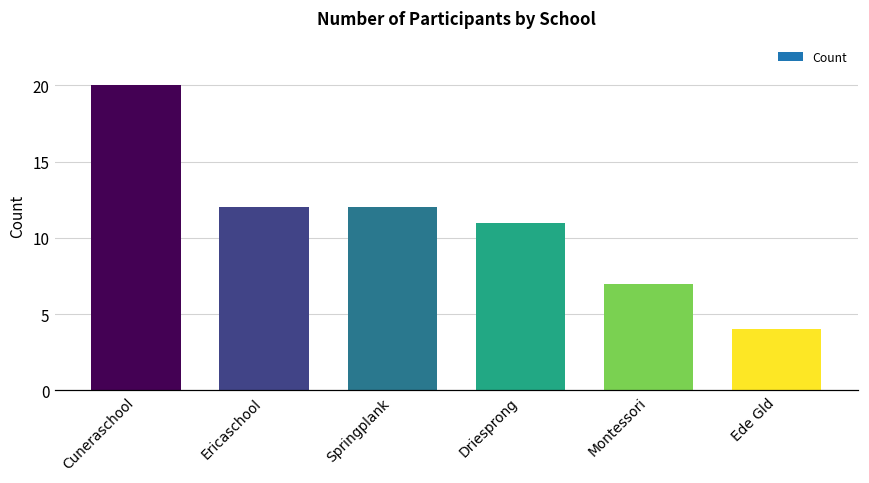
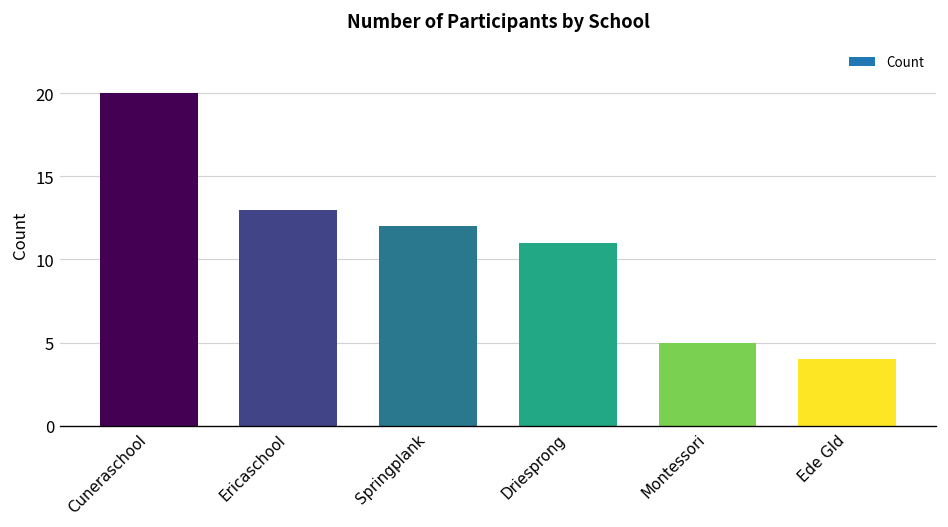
Ericaschool: 12 -> 13
Montessori: 7 -> 5
